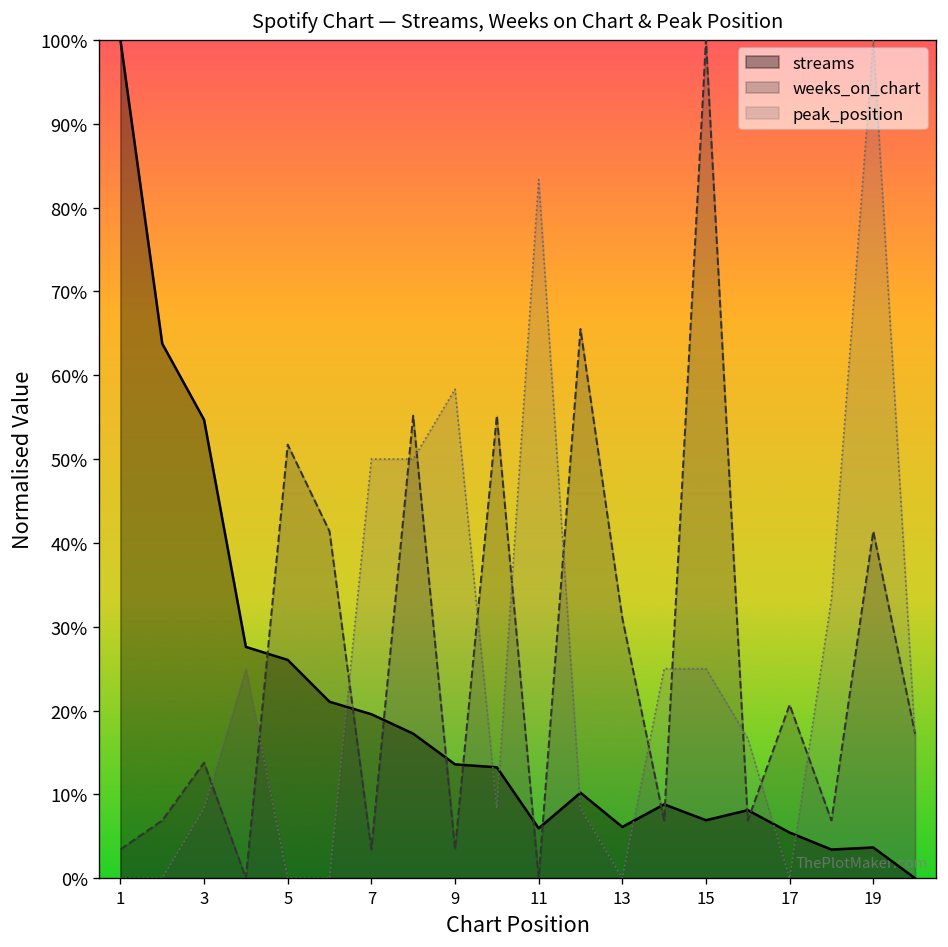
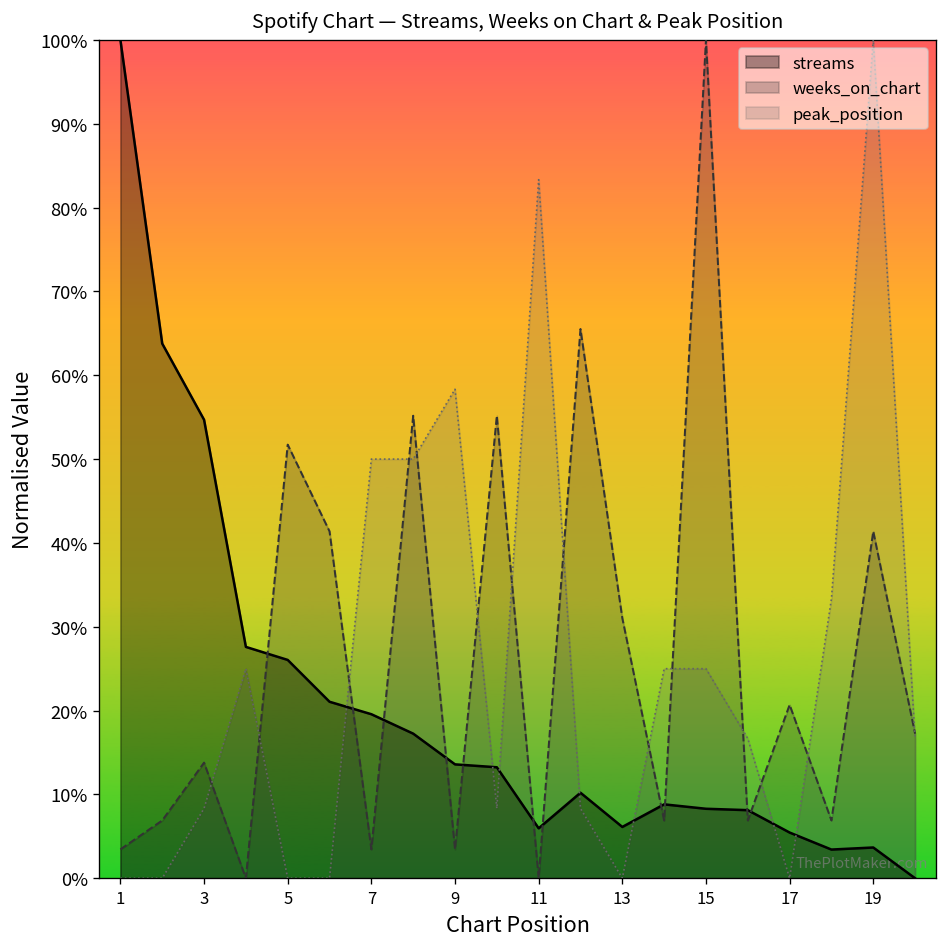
streams, 15: 7% -> 8%
